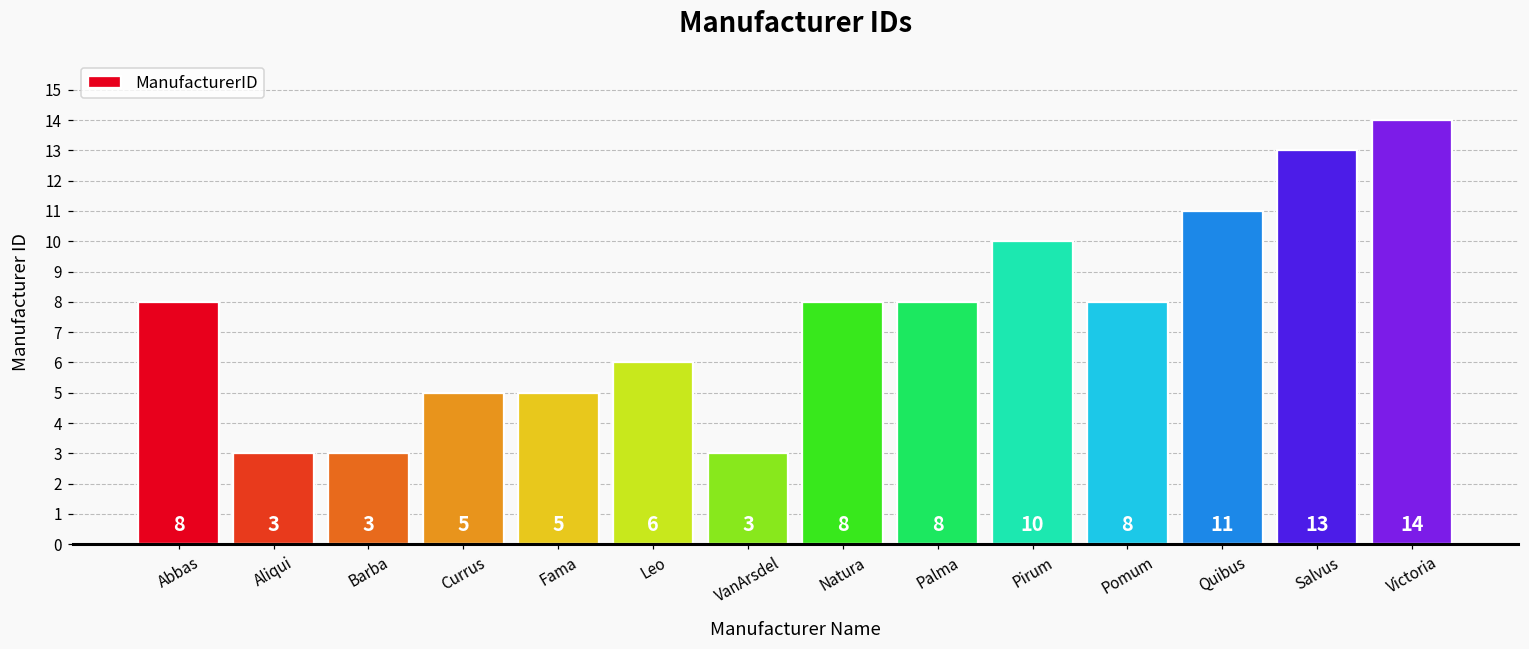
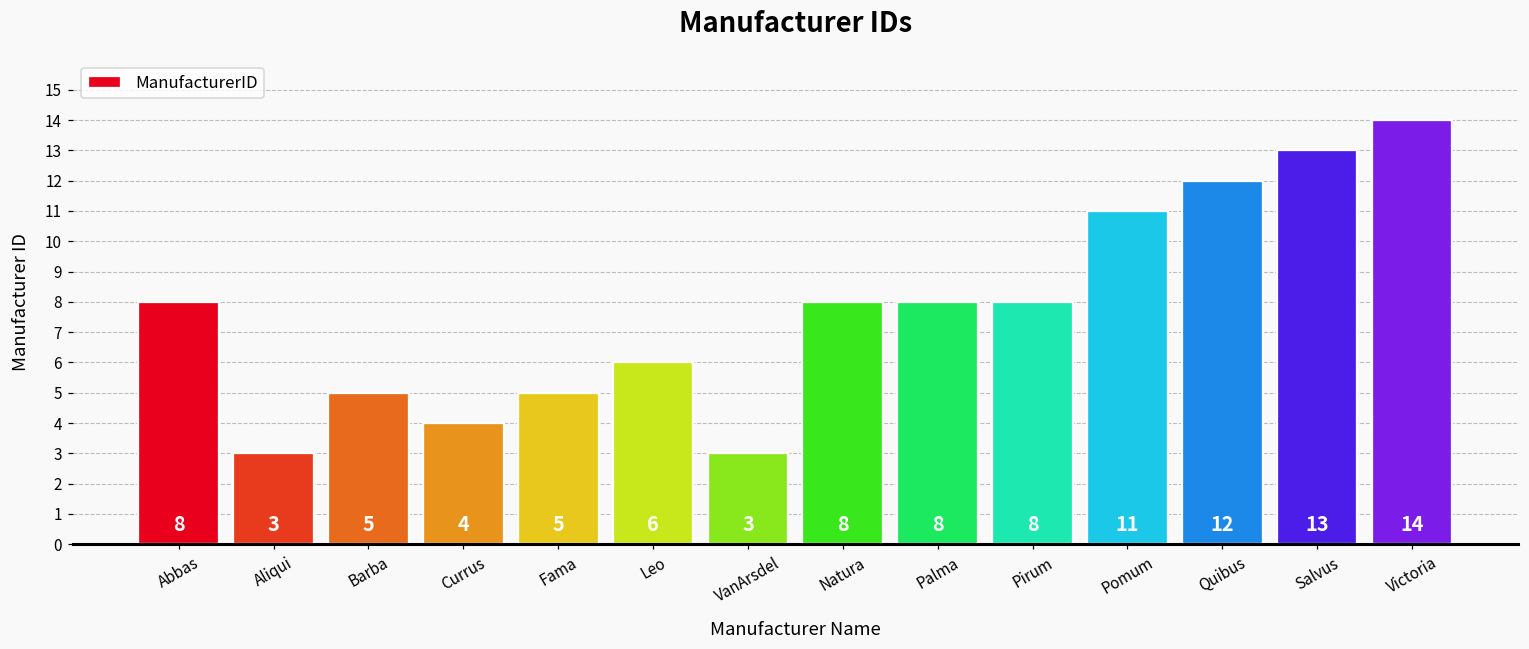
Barba: 3 -> 5
Currus: 5 -> 4
Pirum: 10 -> 8
Pomum: 8 -> 11
Quibus: 11 -> 12
